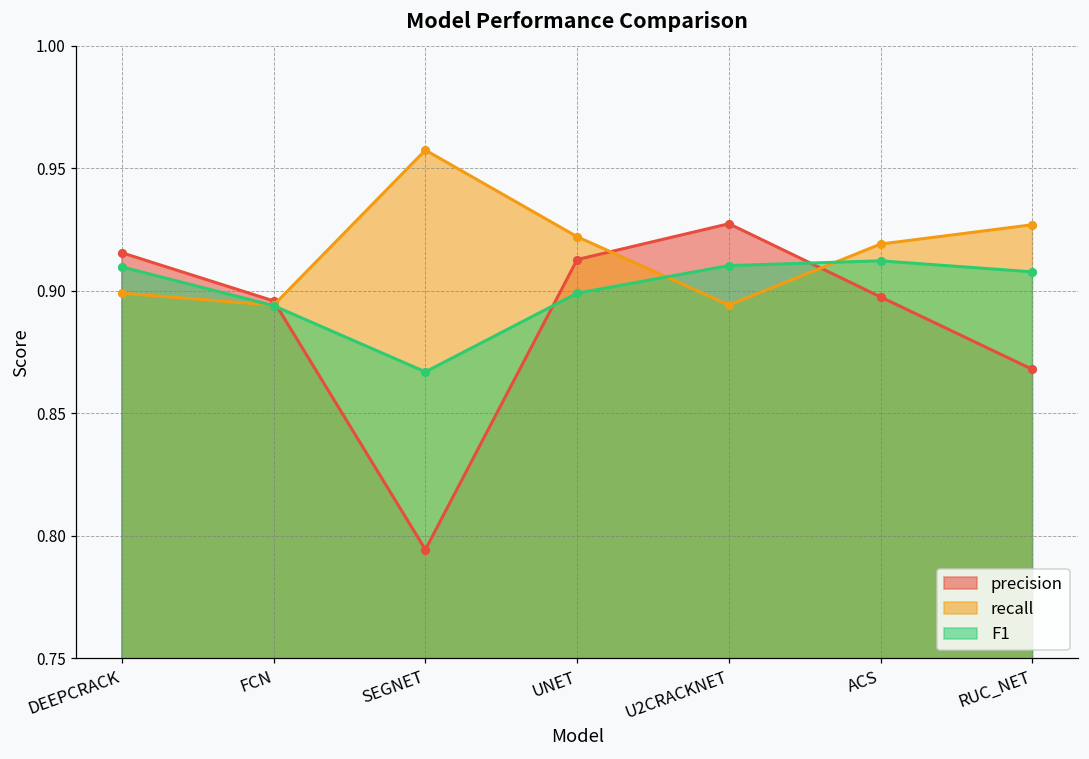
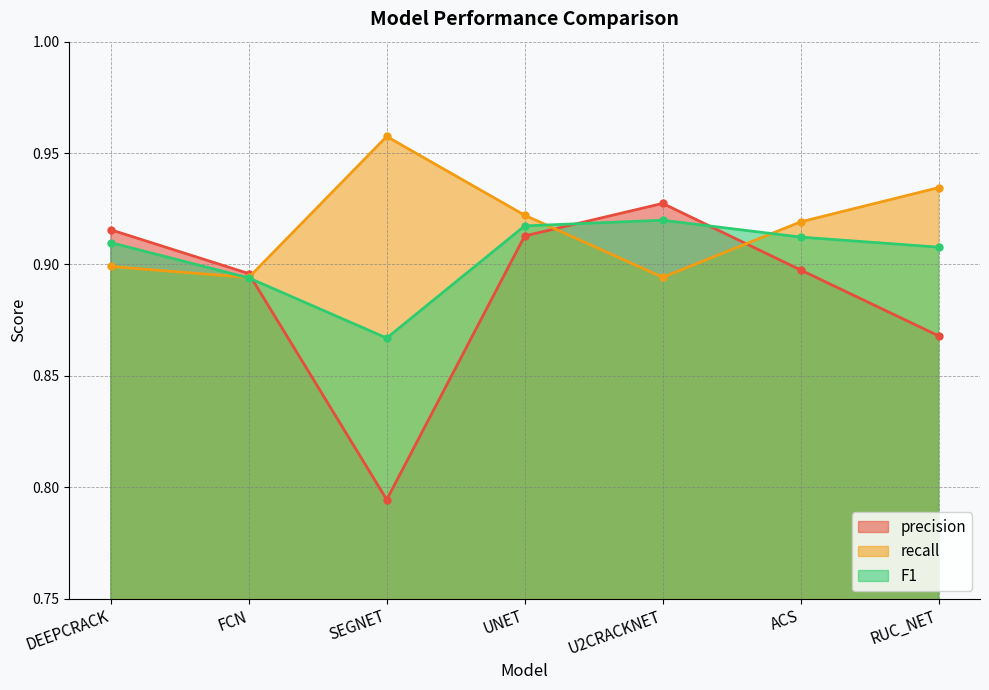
F1, UNET: 0.899 -> 0.917
F1, U2CRACKNET: 0.910 -> 0.920
recall, RUC_NET: 0.927 -> 0.934
